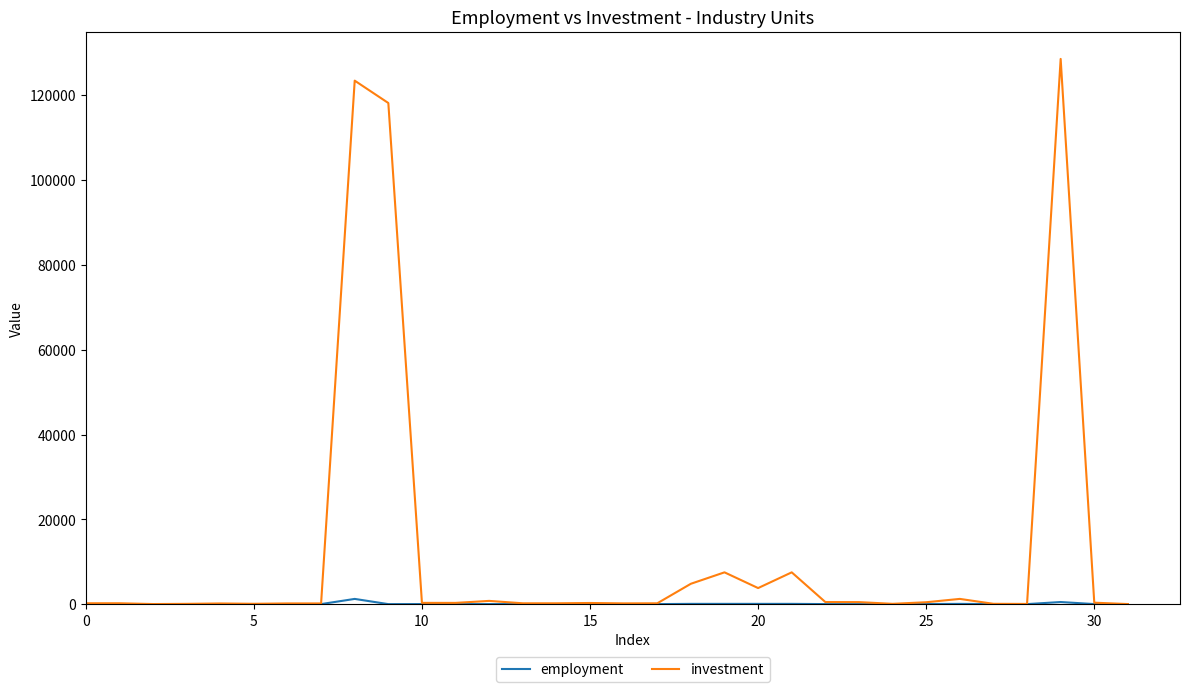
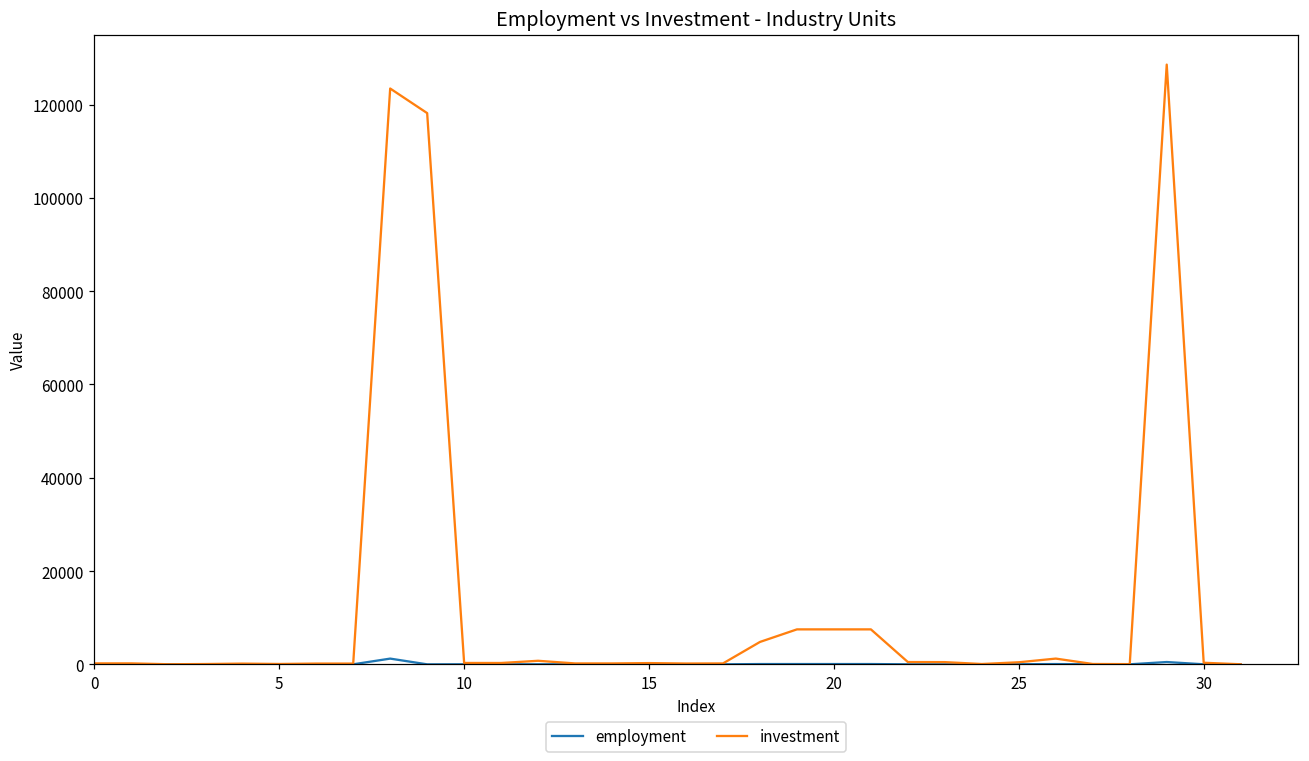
investment, 20: 4000 -> 8000
